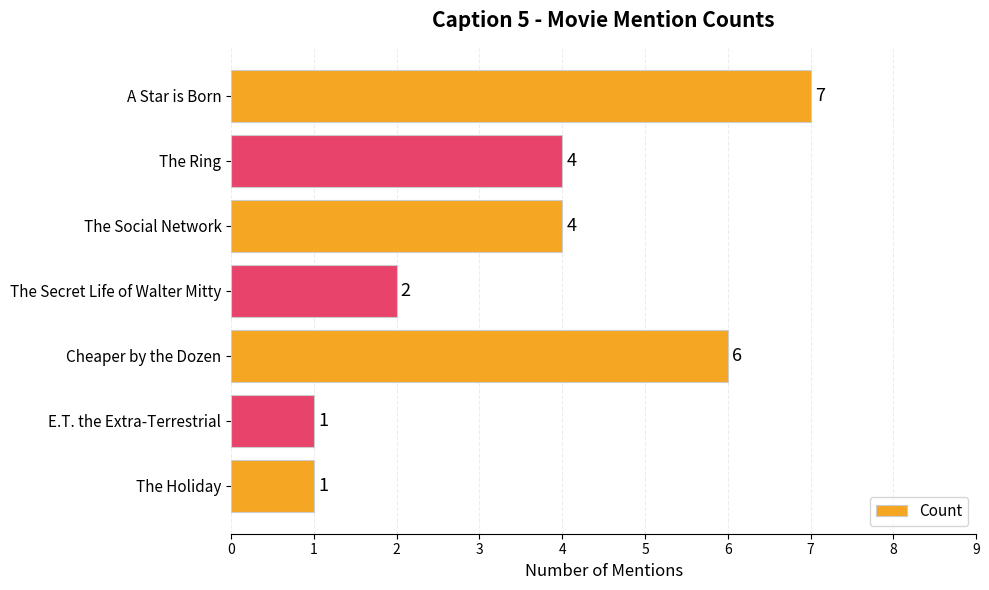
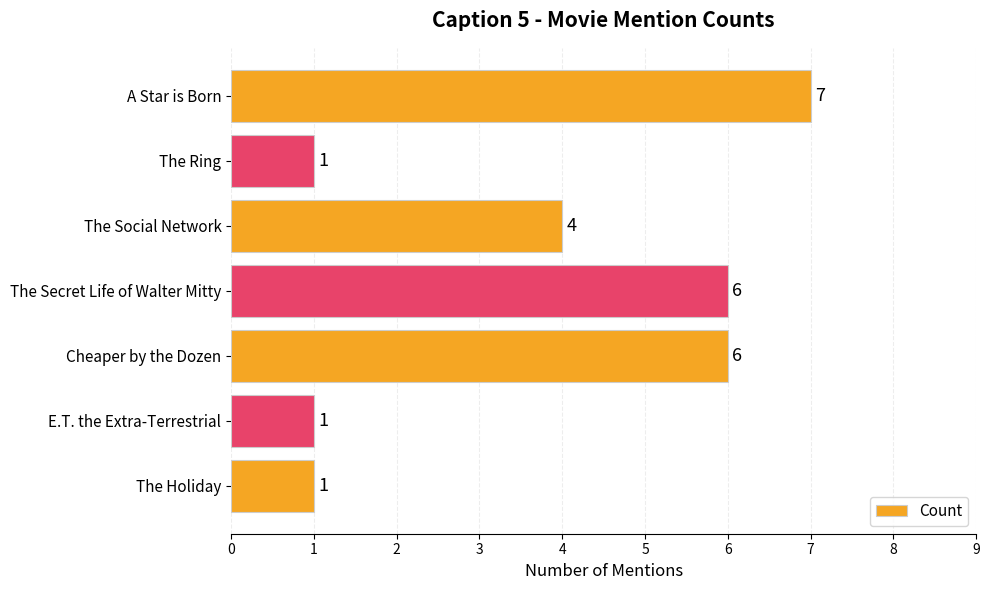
The Ring: 4 -> 1
The Secret Life of Walter Mitty: 2 -> 6
